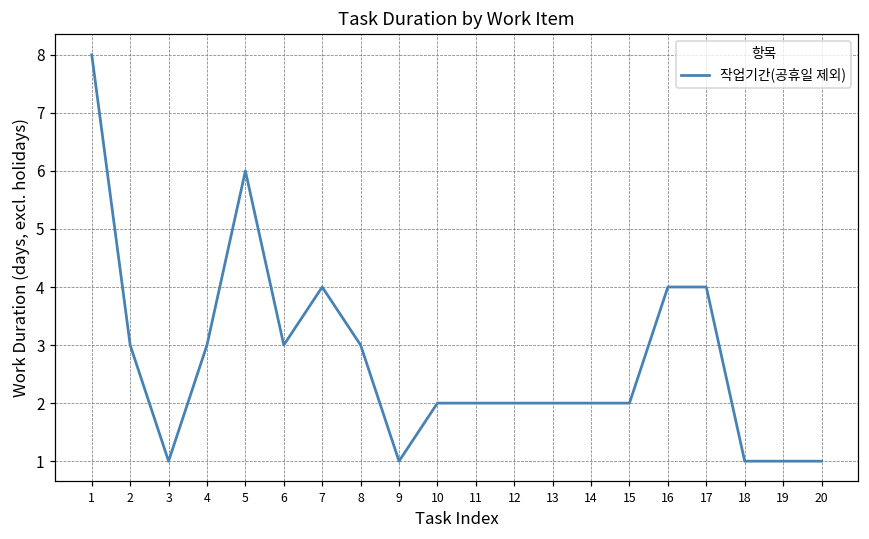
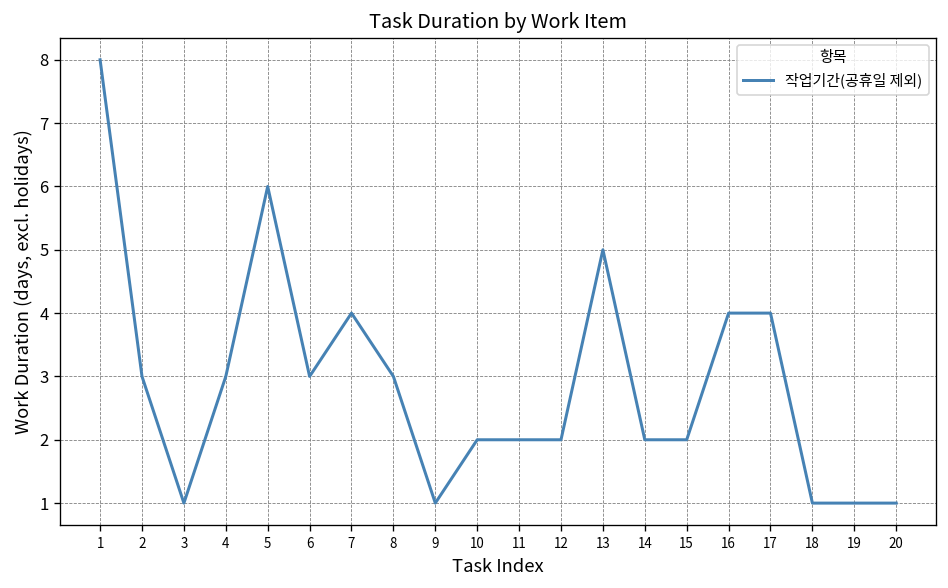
13: 2 -> 5
